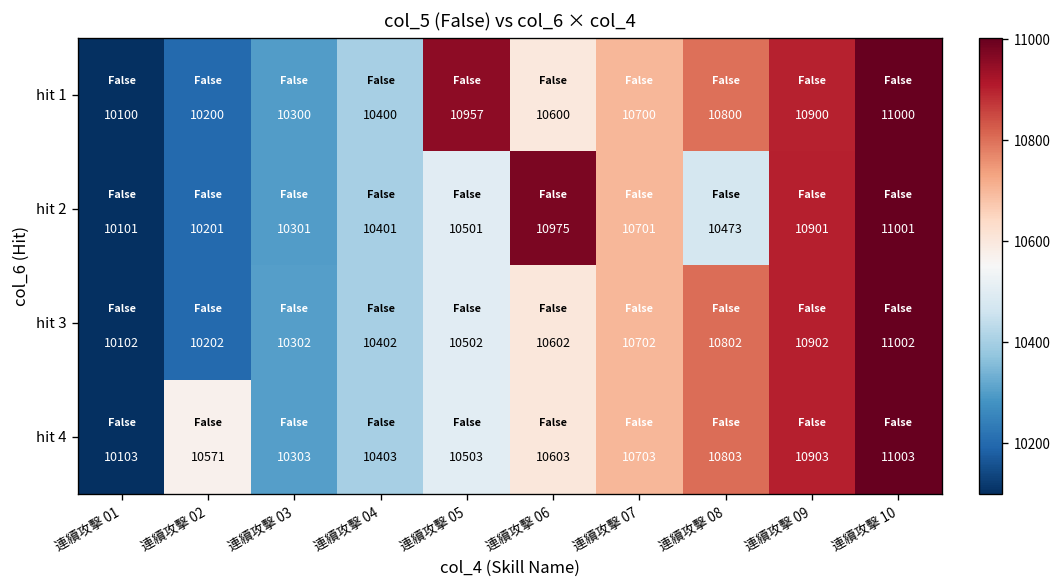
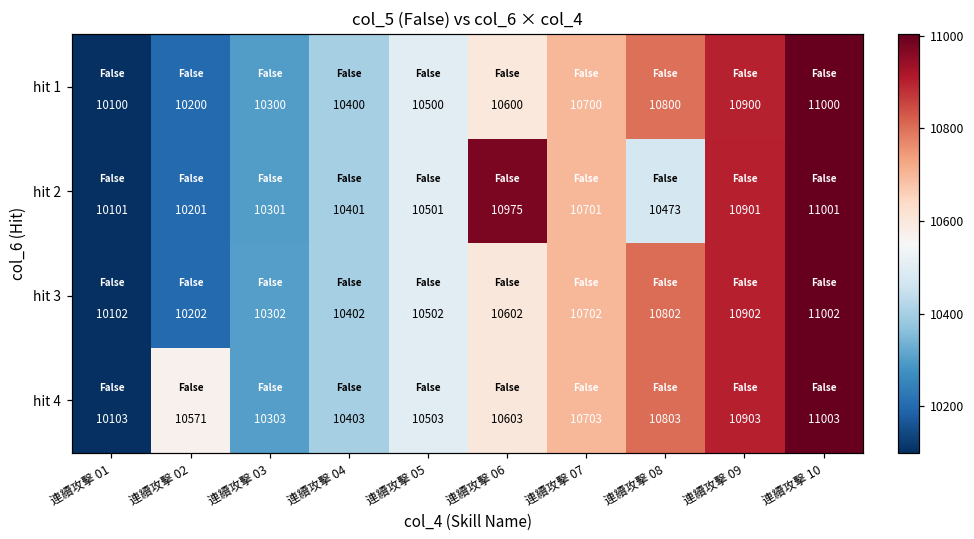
hit 1, 連續攻擊 05: 10957 -> 10500
